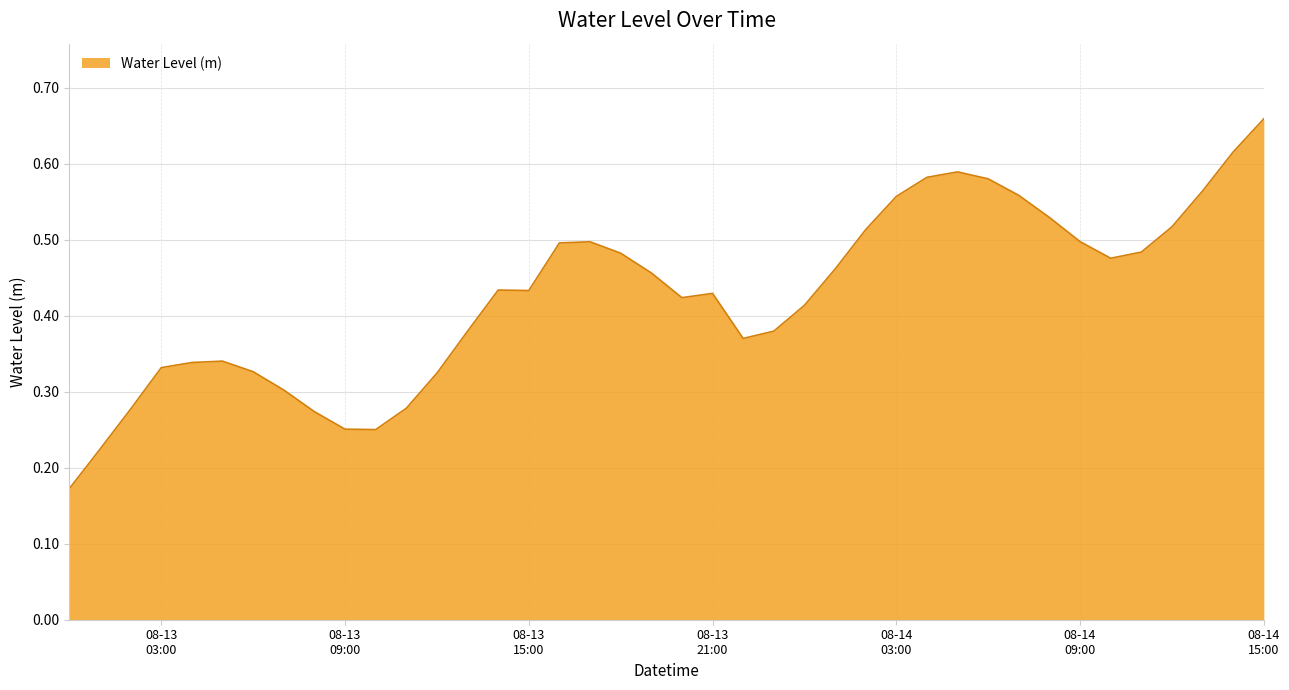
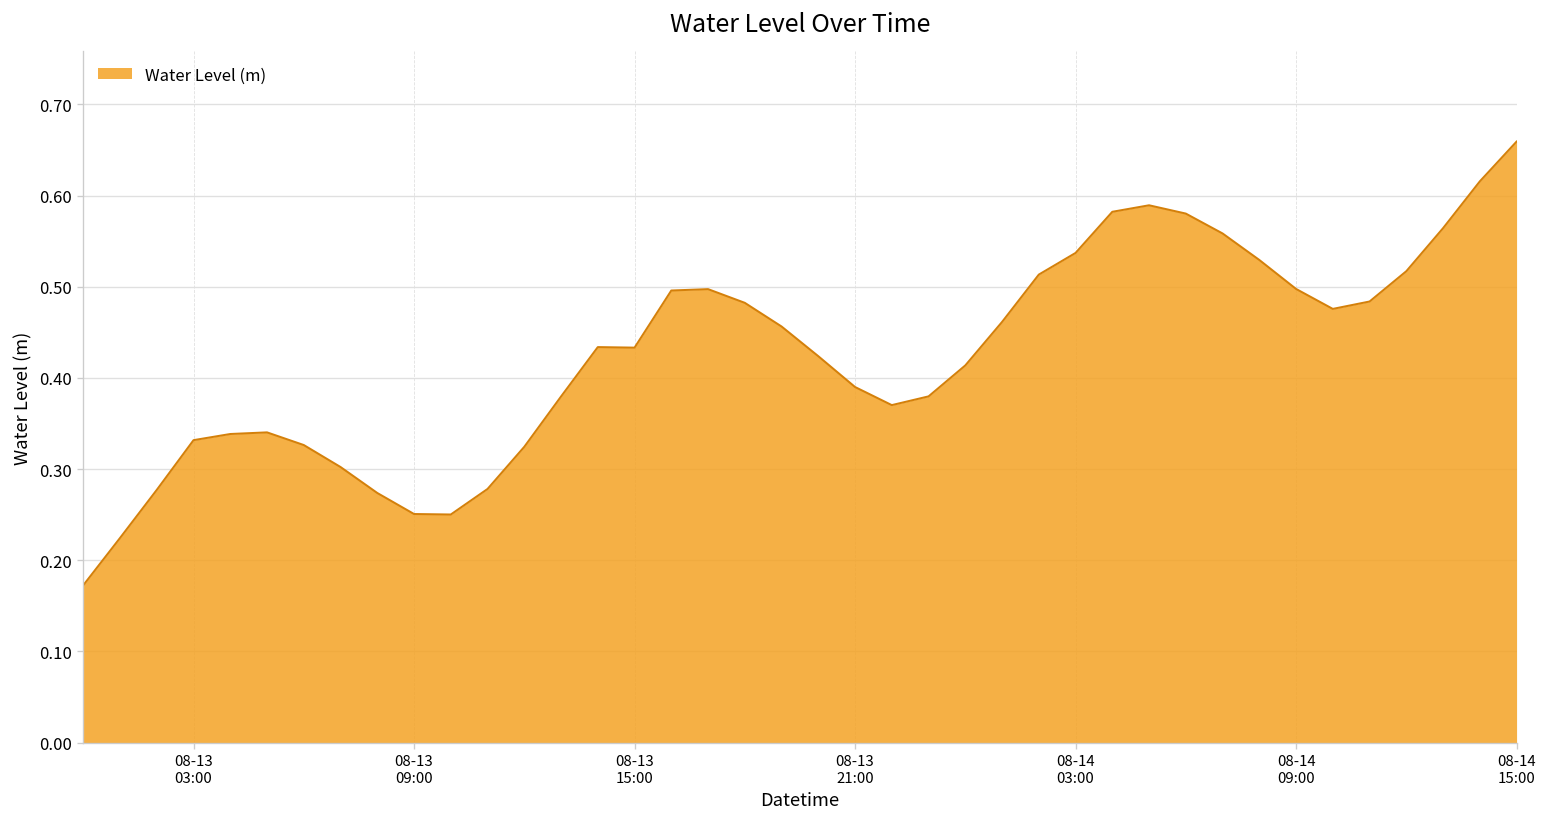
08-13 21:00: 0.43 -> 0.39
08-14 03:00: 0.56 -> 0.54
